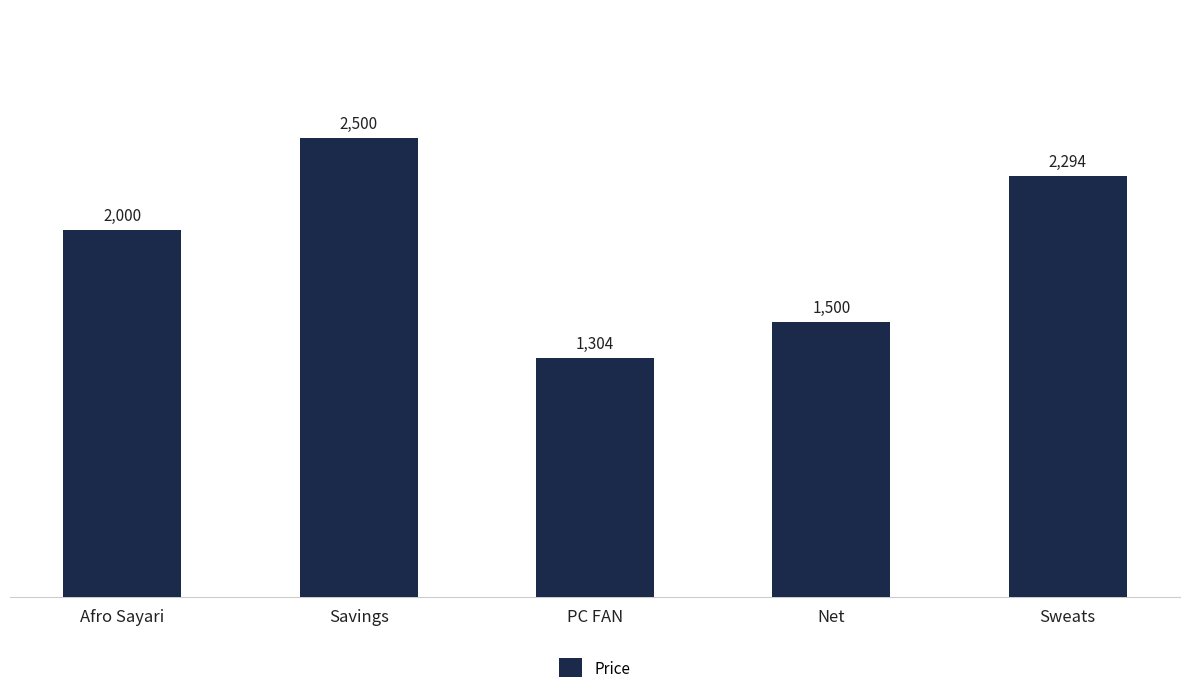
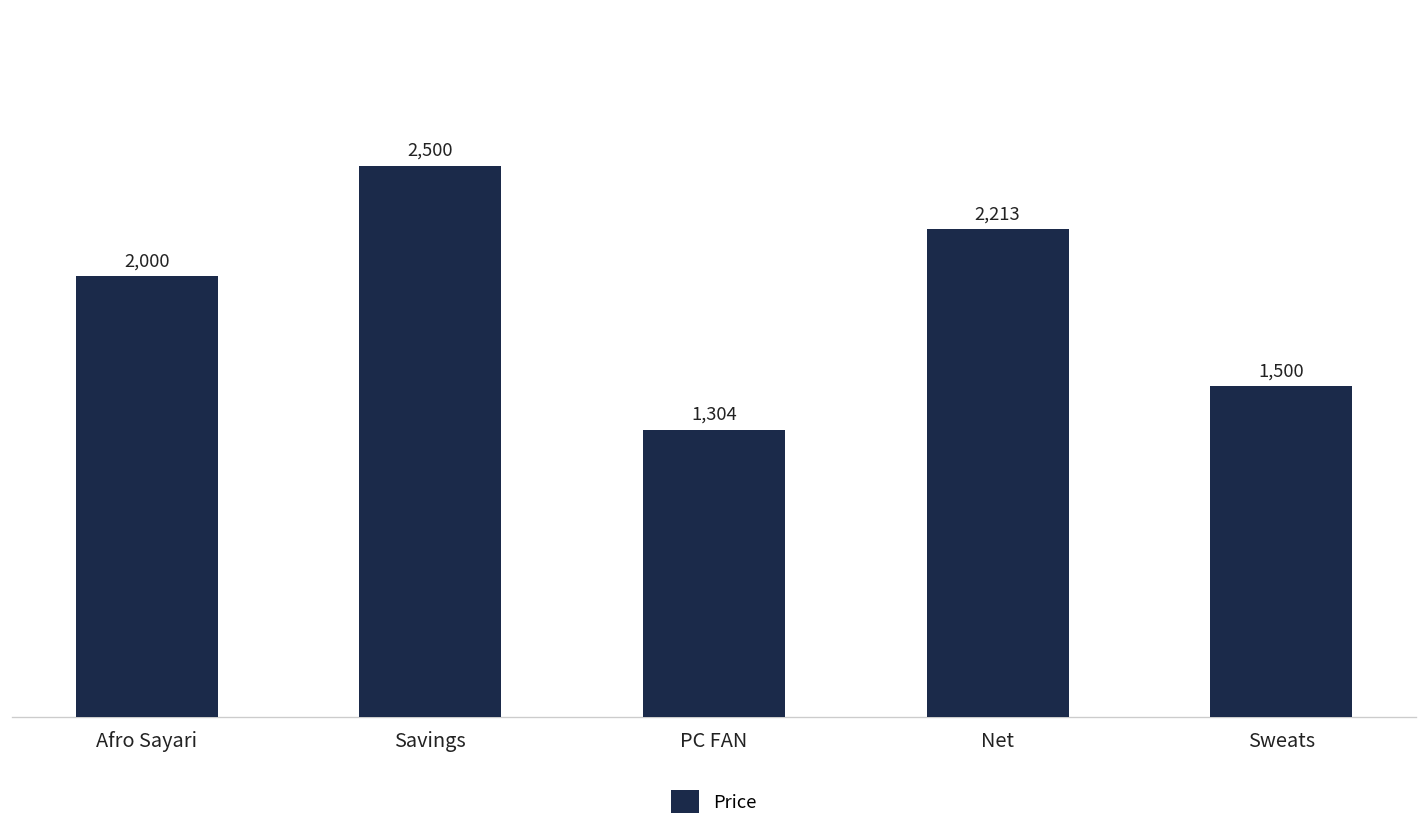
Net: 1,500 -> 2,213
Sweats: 2,294 -> 1,500
